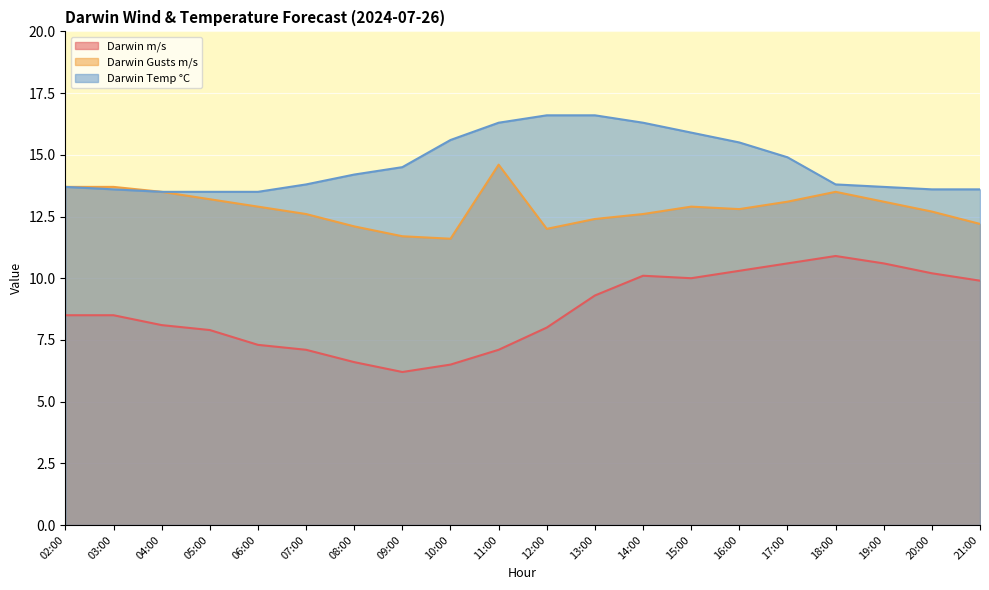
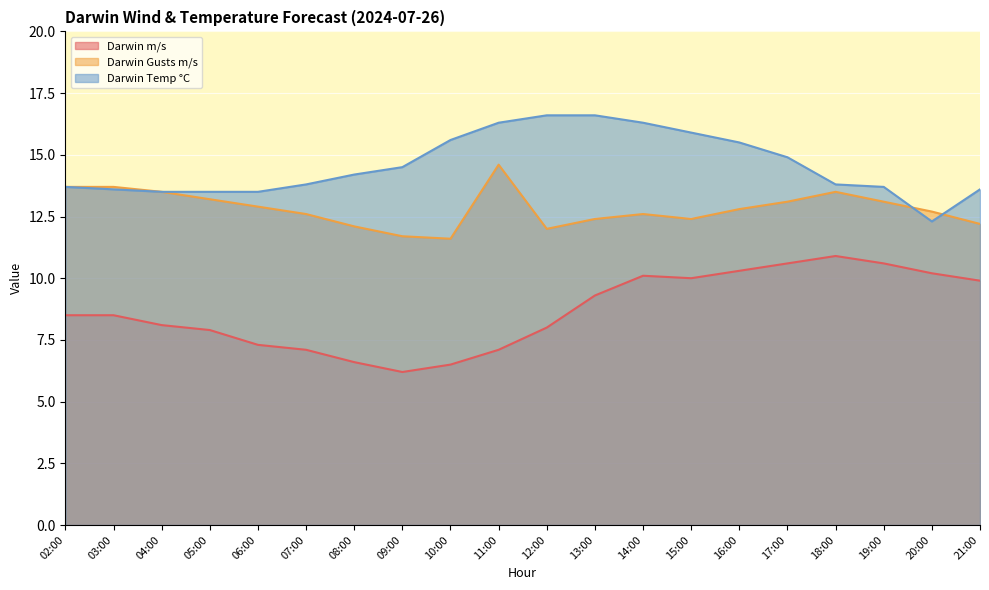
Darwin Gusts m/s, 15:00: 12.9 -> 12.4
Darwin Temp °C, 20:00: 13.6 -> 12.3
